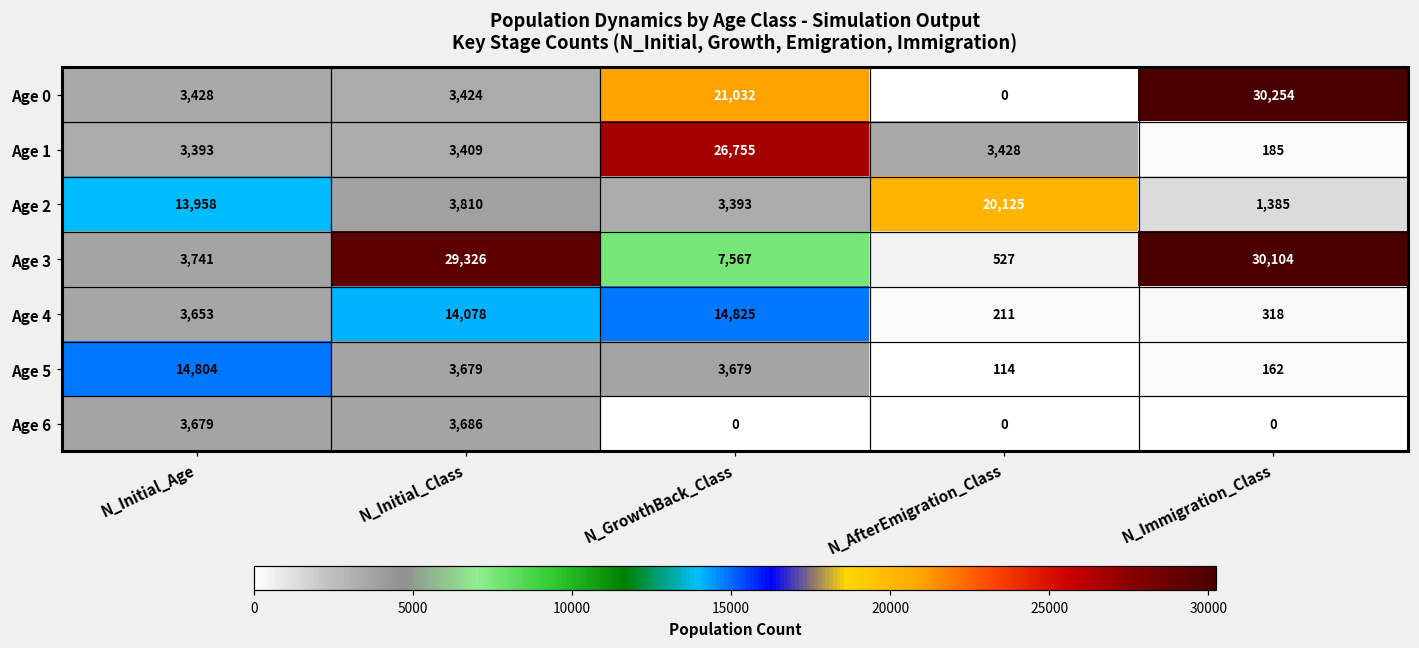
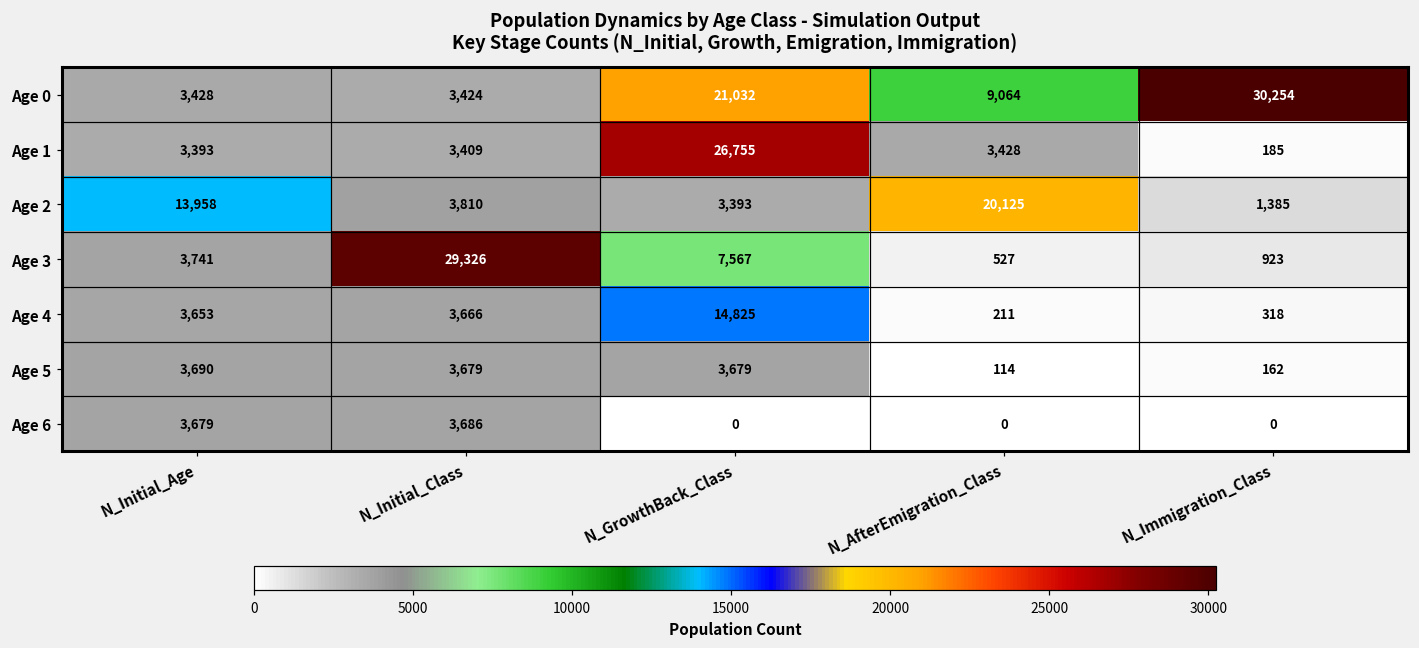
Age 0, N_AfterEmigration_Class: 0 -> 9,064
Age 3, N_Immigration_Class: 30,104 -> 923
Age 4, N_Initial_Class: 14,078 -> 3,666
Age 5, N_Initial_Age: 14,804 -> 3,690
